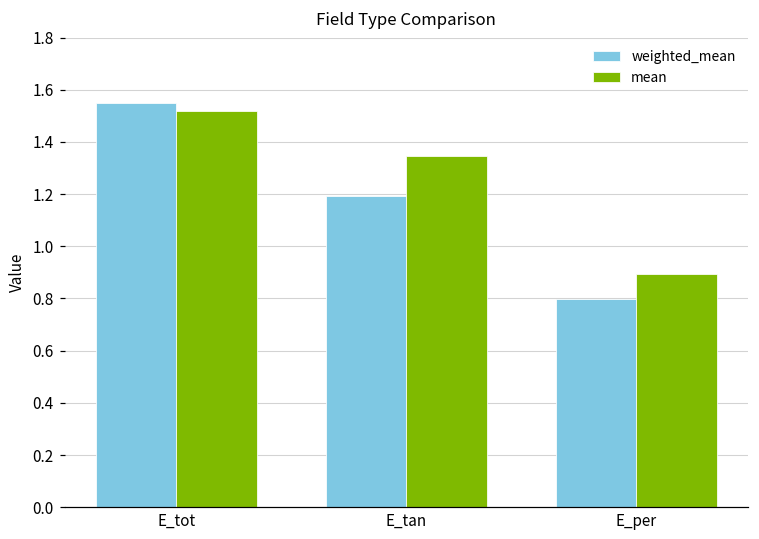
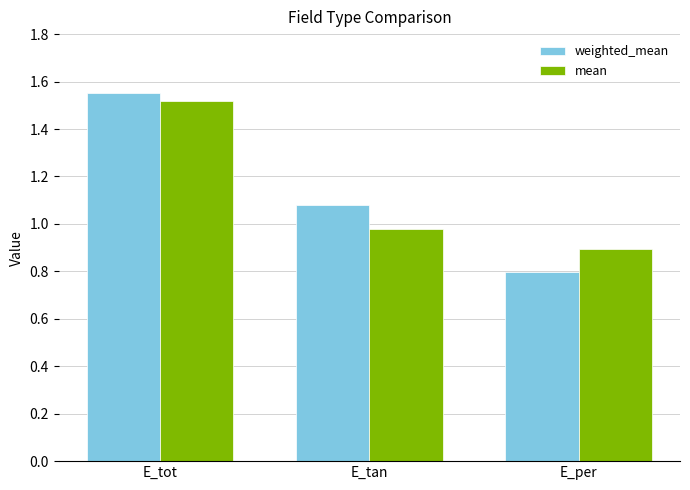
weighted_mean, E_tan: 1.19 -> 1.08
mean, E_tan: 1.35 -> 0.98
